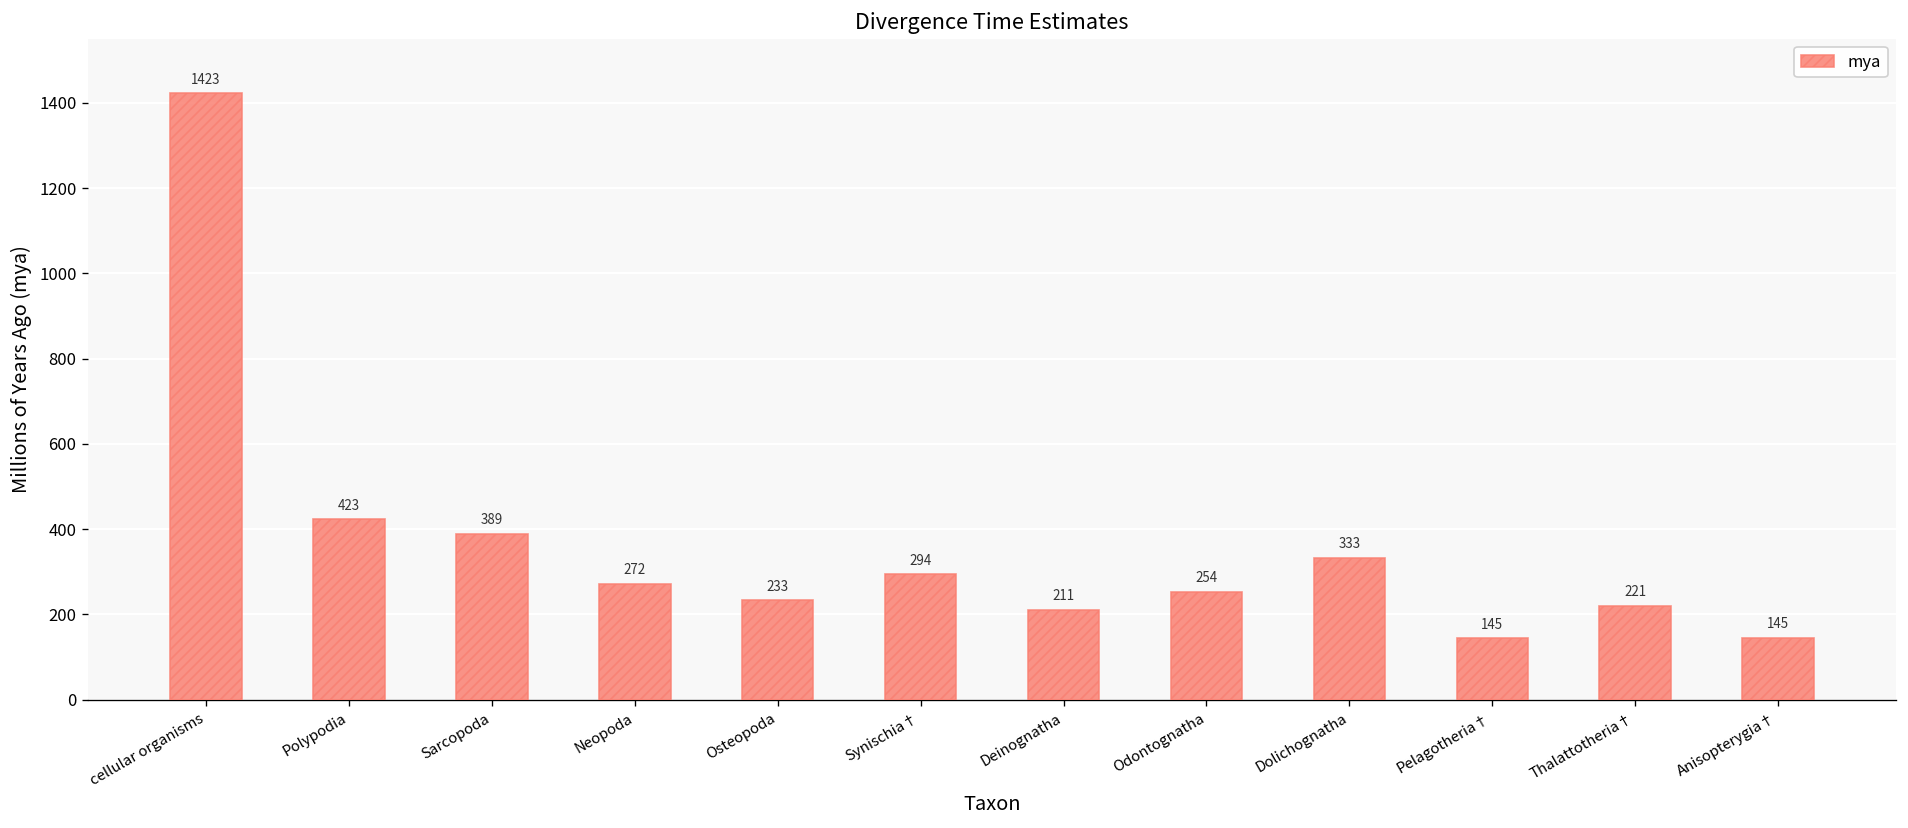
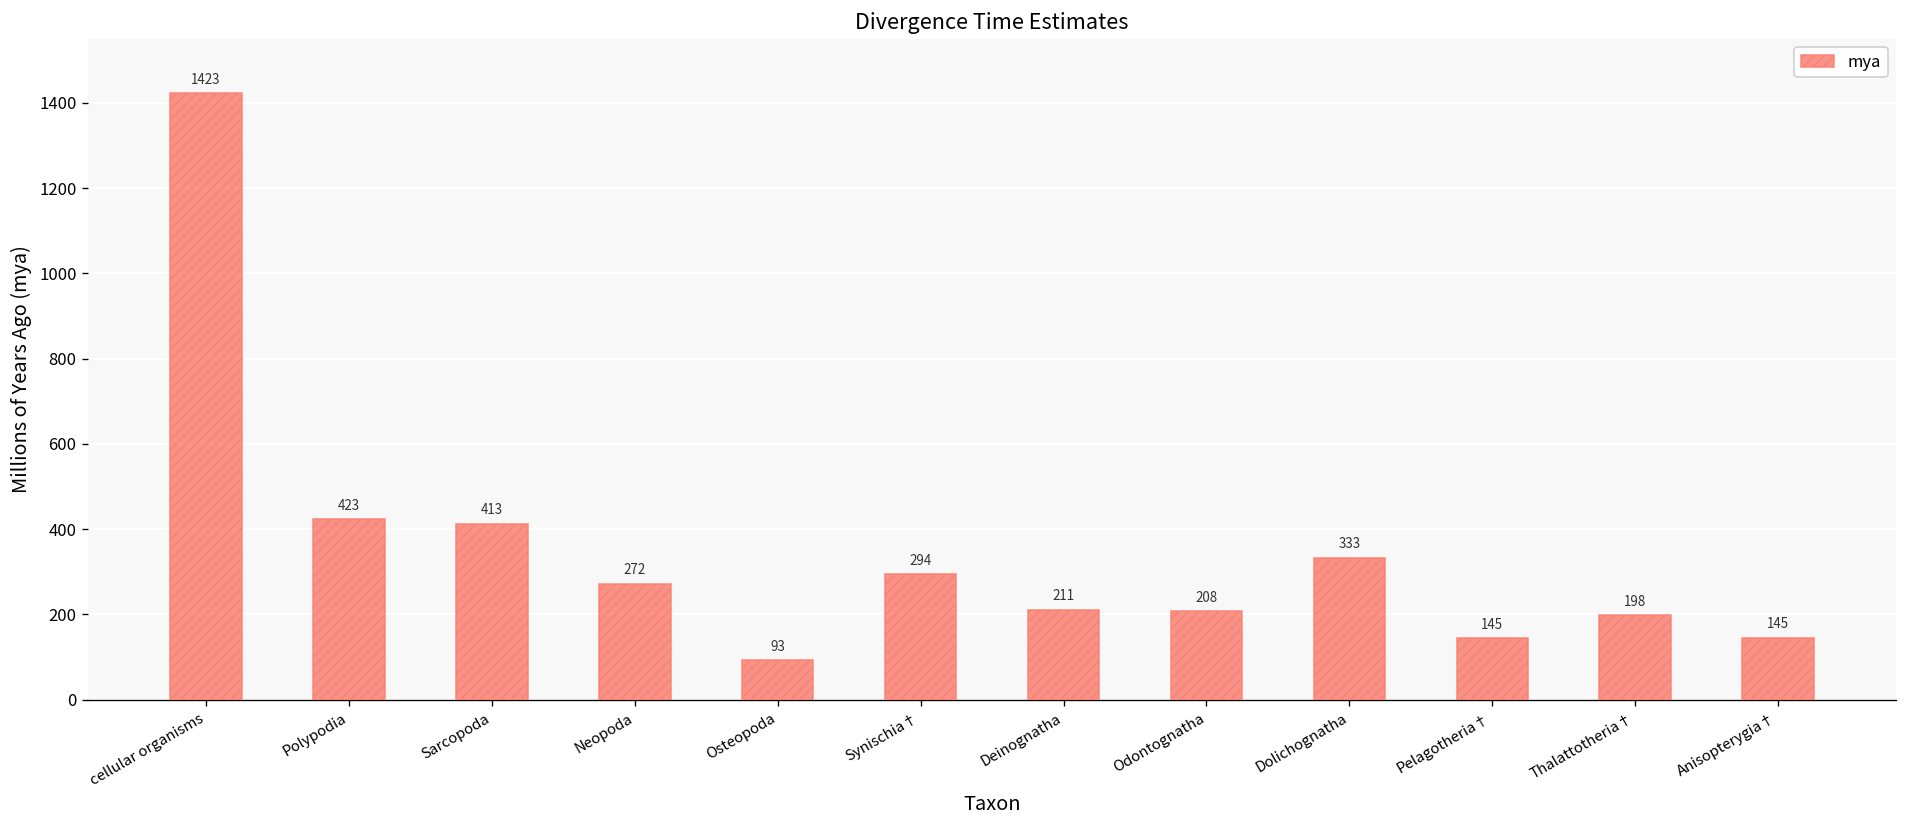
Sarcopoda: 389 -> 413
Osteopoda: 233 -> 93
Odontognatha: 254 -> 208
Thalattotheria†: 221 -> 198
